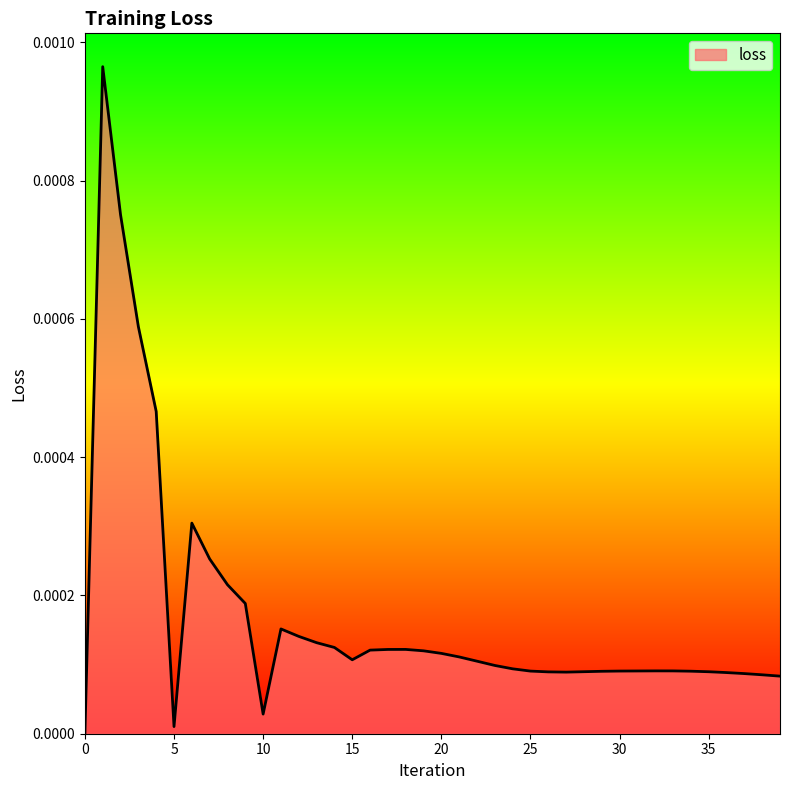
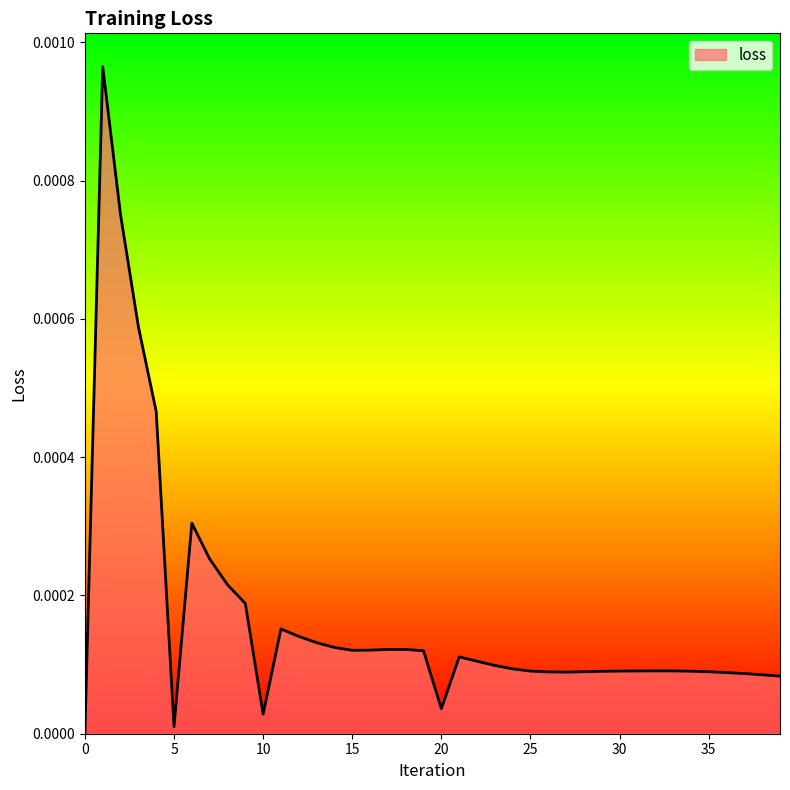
15: 0.00011 -> 0.00012
20: 0.00012 -> 0.00004
